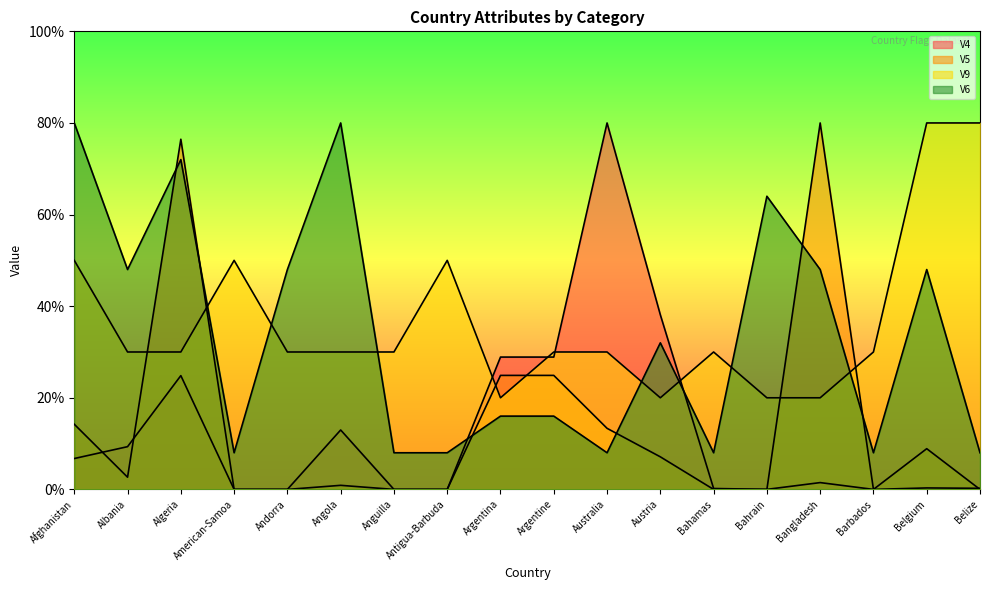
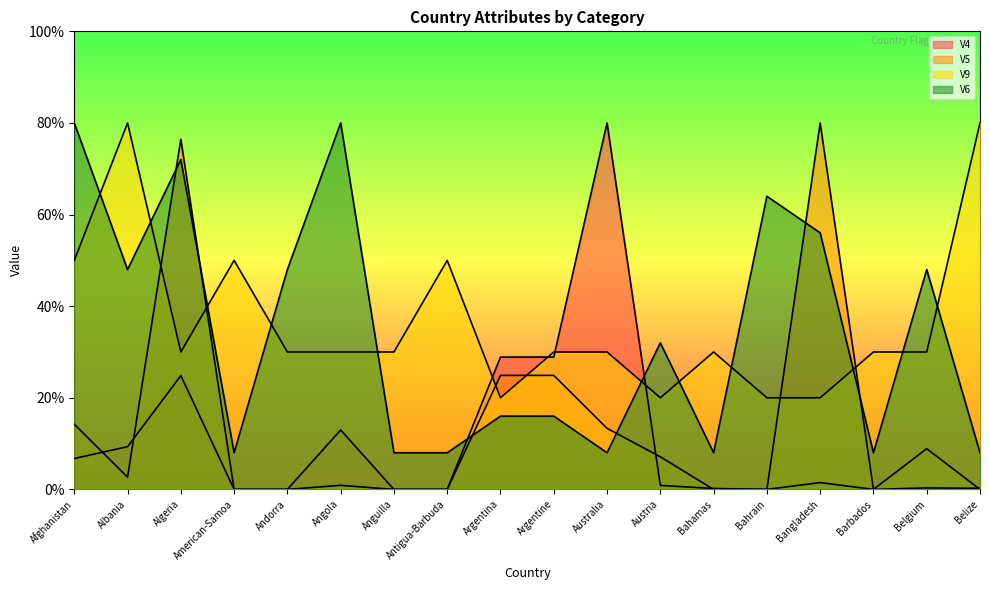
V9, Albania: 30% -> 80%
V4, Austria: 38% -> 1%
V6, Bangladesh: 48% -> 56%
V9, Belgium: 80% -> 30%
